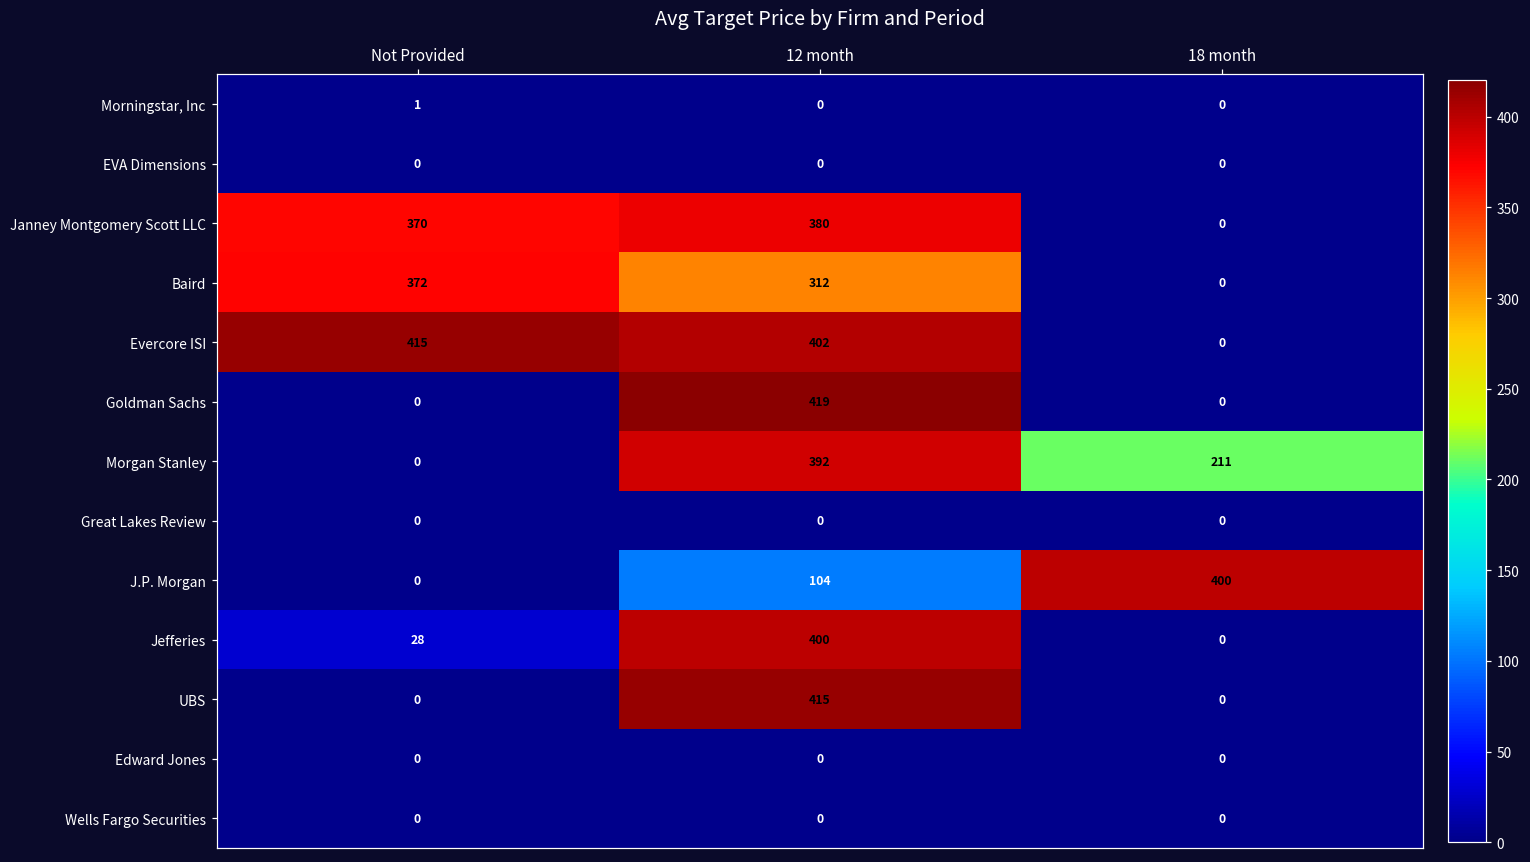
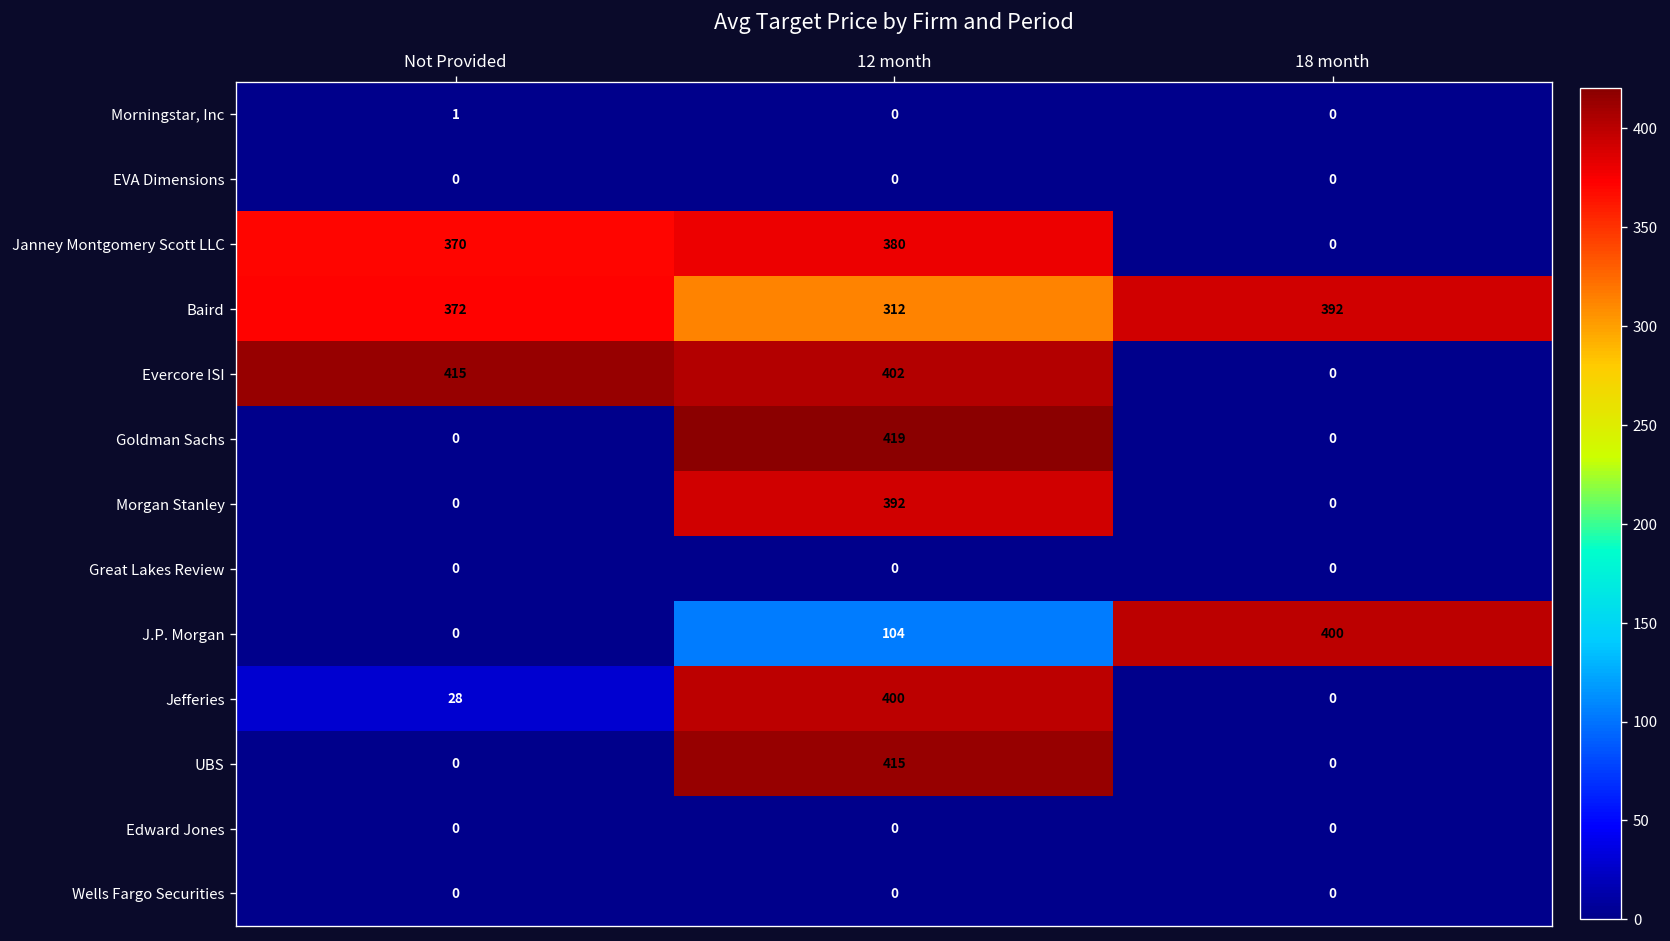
Baird, 18 month: 0 -> 392
Morgan Stanley, 18 month: 211 -> 0
